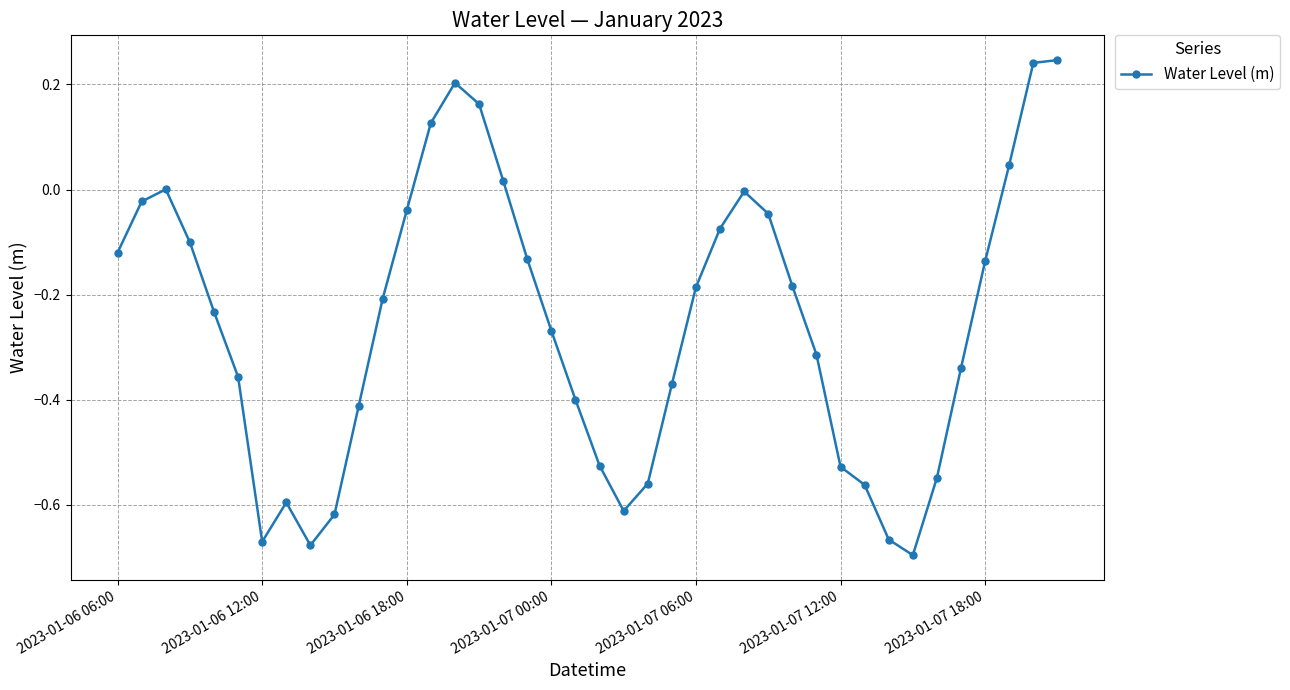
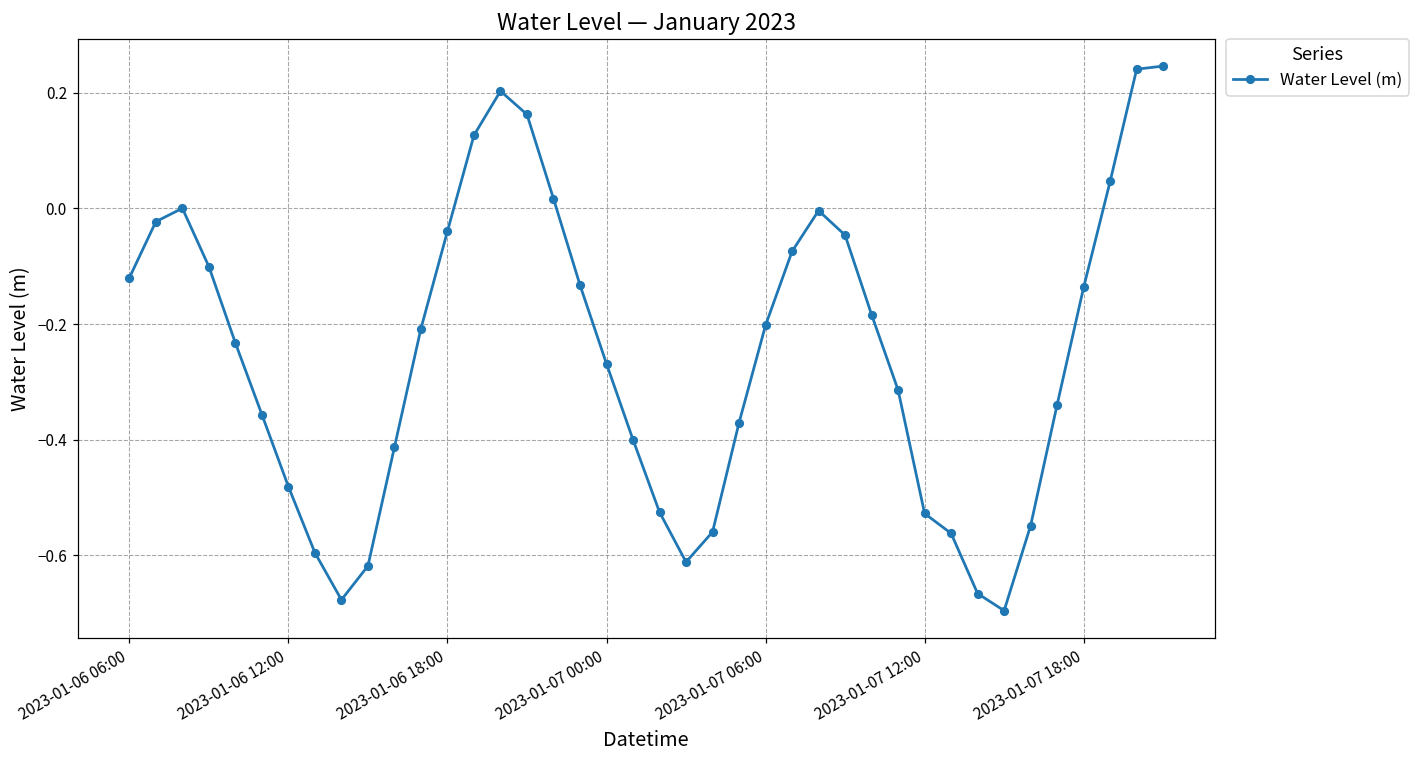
2023-01-06 12:00: -0.67 -> -0.48
2023-01-07 06:00: -0.19 -> -0.20
